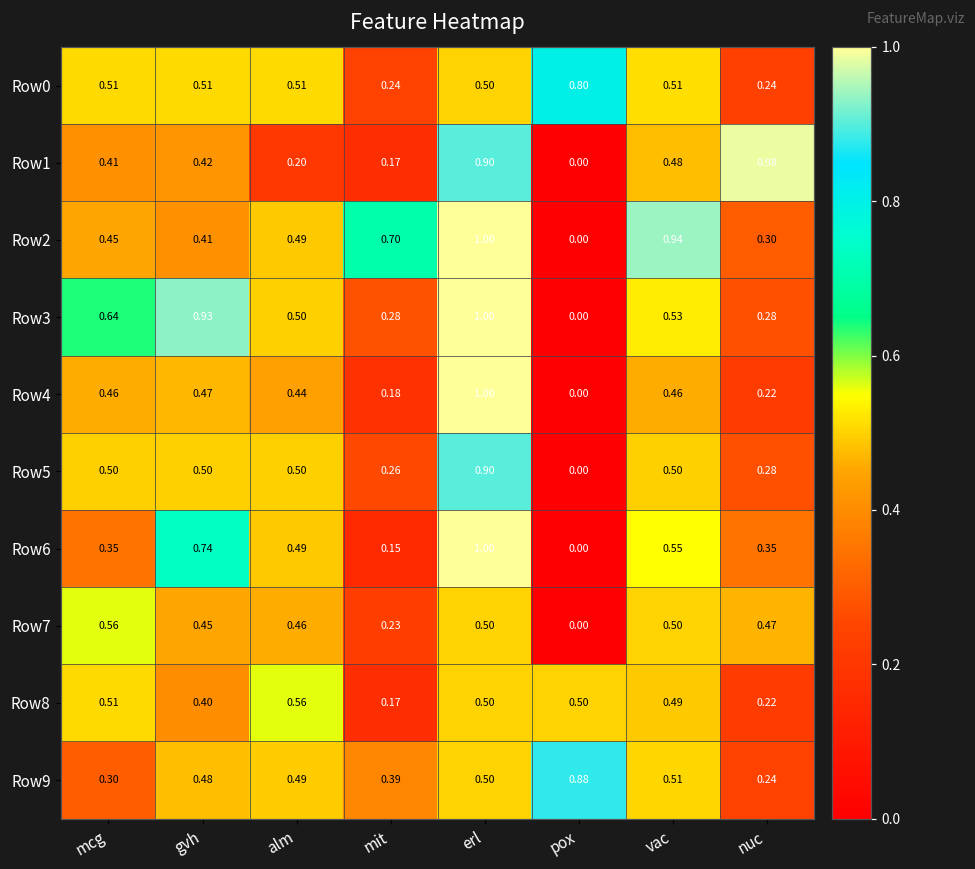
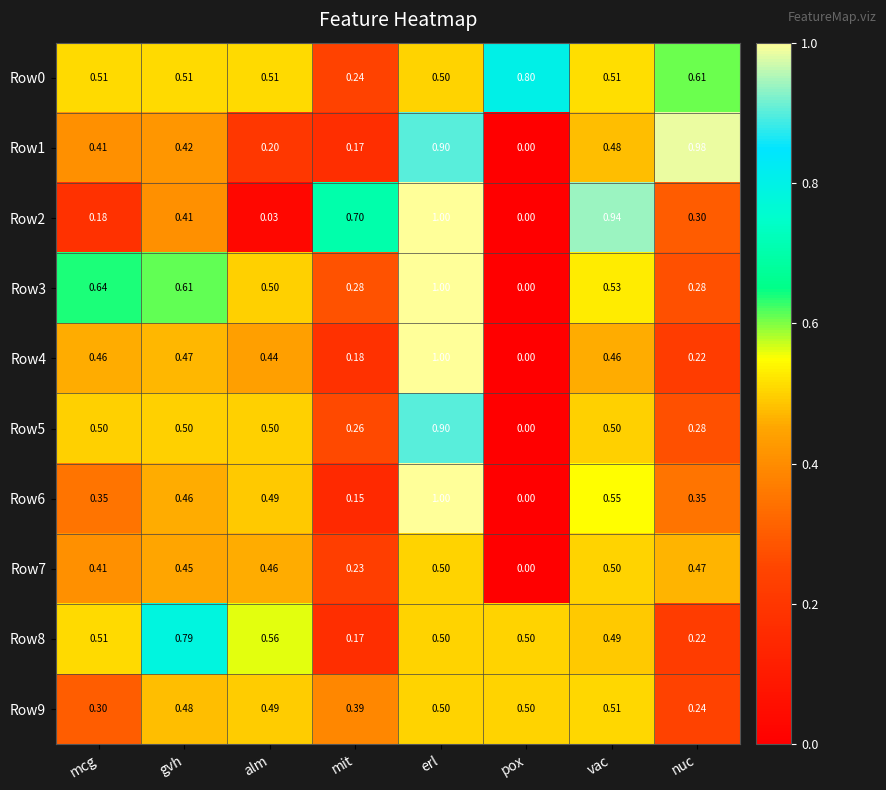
Row0, nuc: 0.24 -> 0.61
Row2, mcg: 0.45 -> 0.18
Row2, alm: 0.49 -> 0.03
Row3, gvh: 0.93 -> 0.61
Row6, gvh: 0.74 -> 0.46
Row7, mcg: 0.56 -> 0.41
Row8, gvh: 0.40 -> 0.79
Row9, pox: 0.88 -> 0.50
